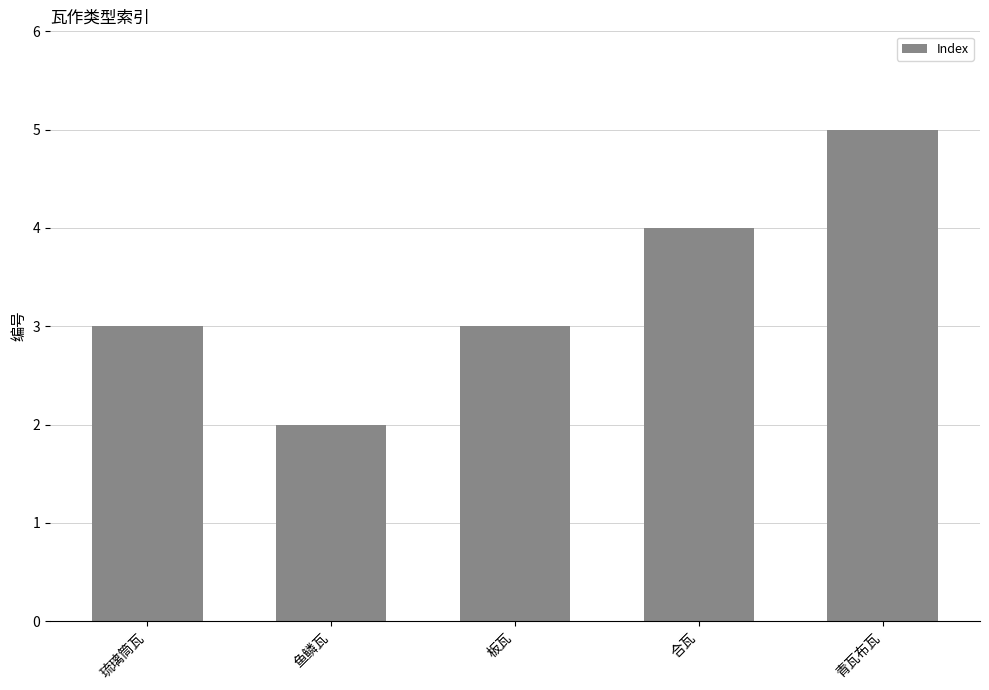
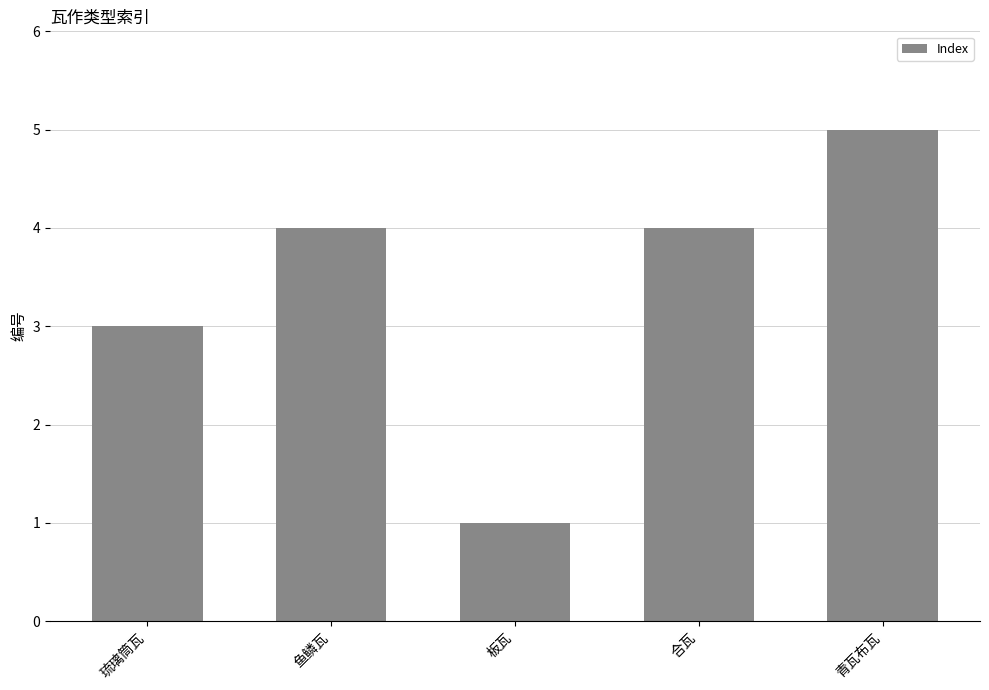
鱼鳞瓦: 2 -> 4
板瓦: 3 -> 1
